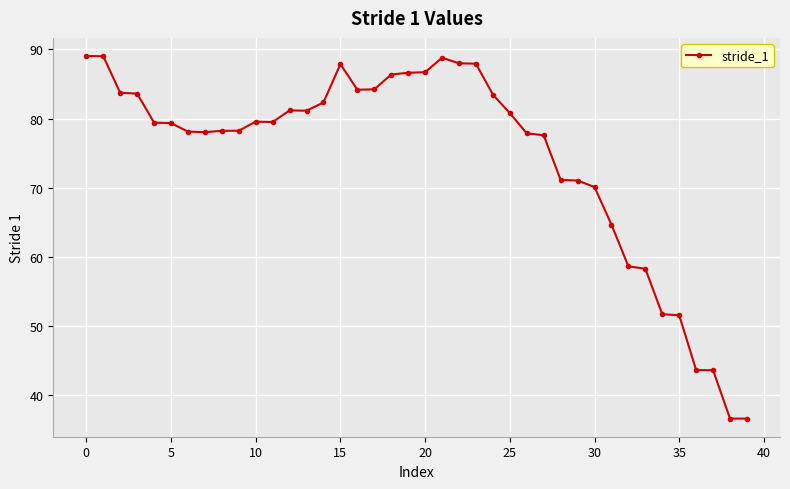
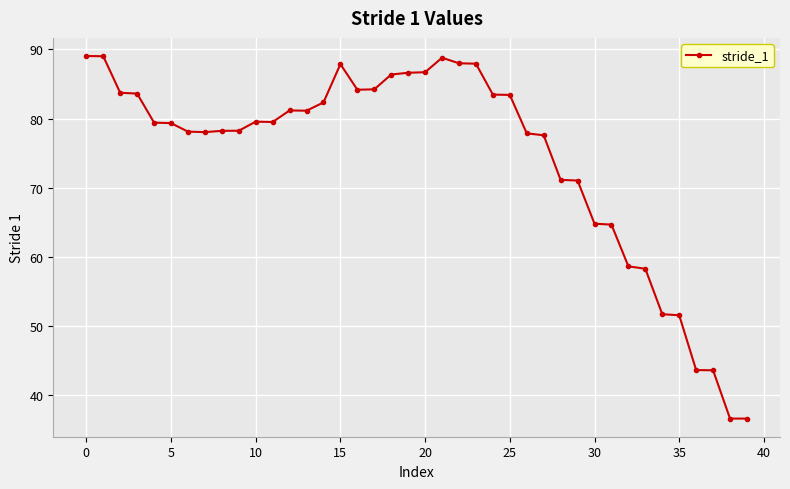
25: 81 -> 83
30: 70 -> 65
